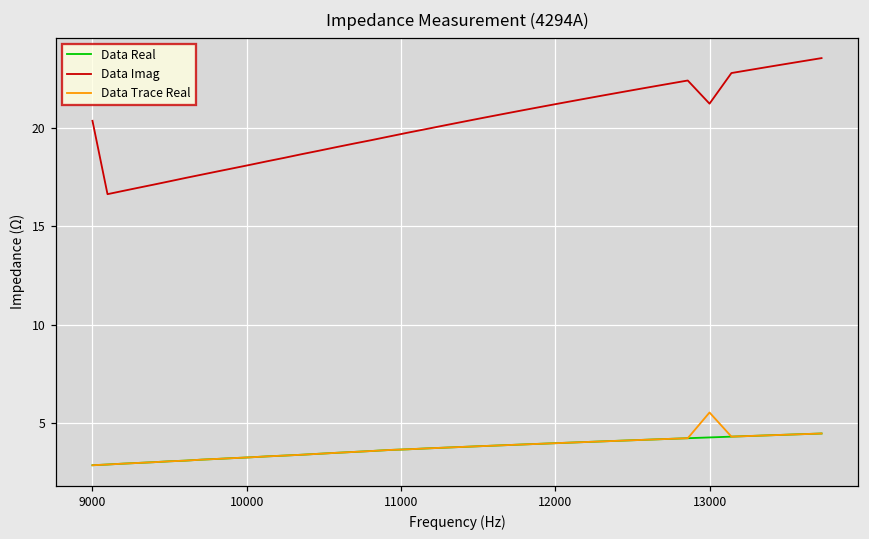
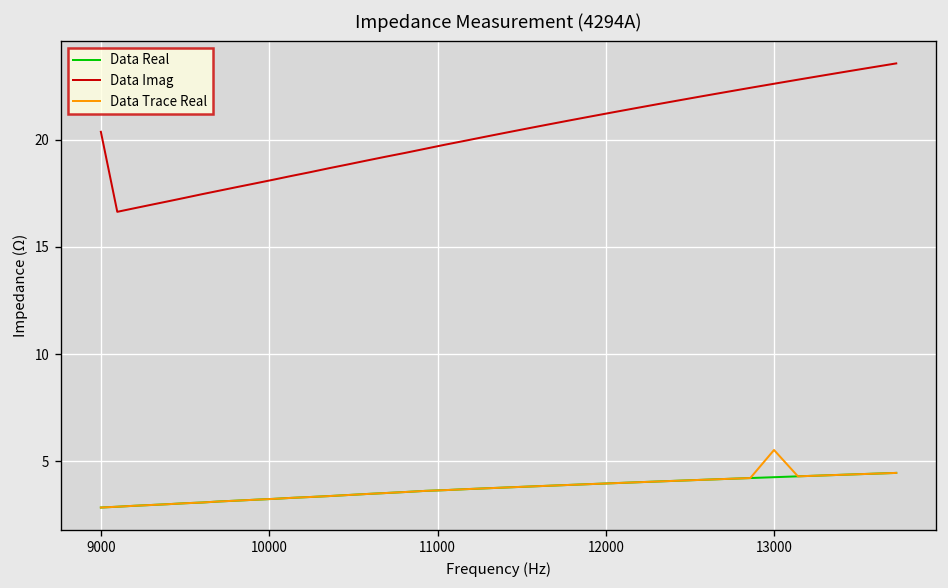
Data Imag, 13000: 21.3 -> 22.6
